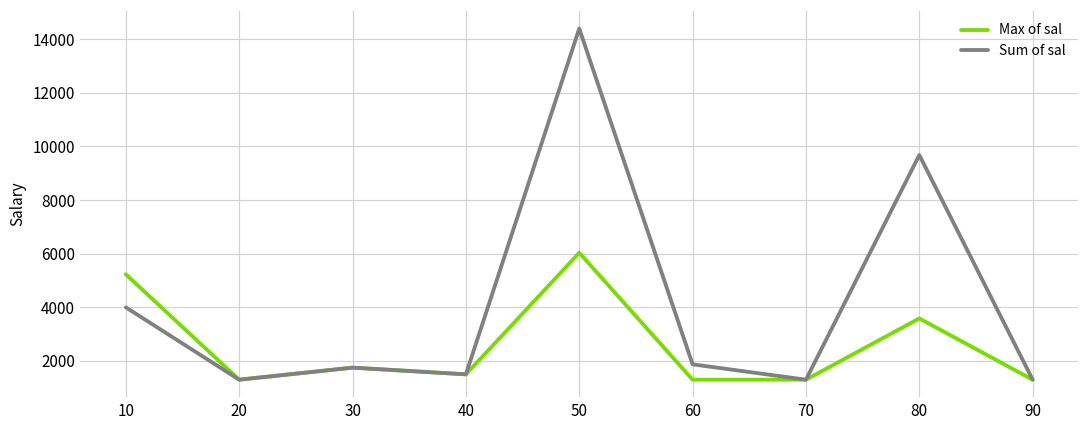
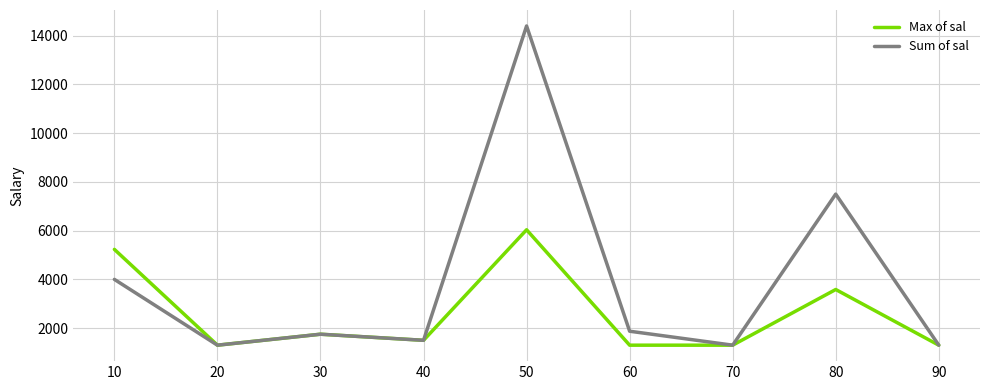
Sum of sal, 80: 9700 -> 7500
